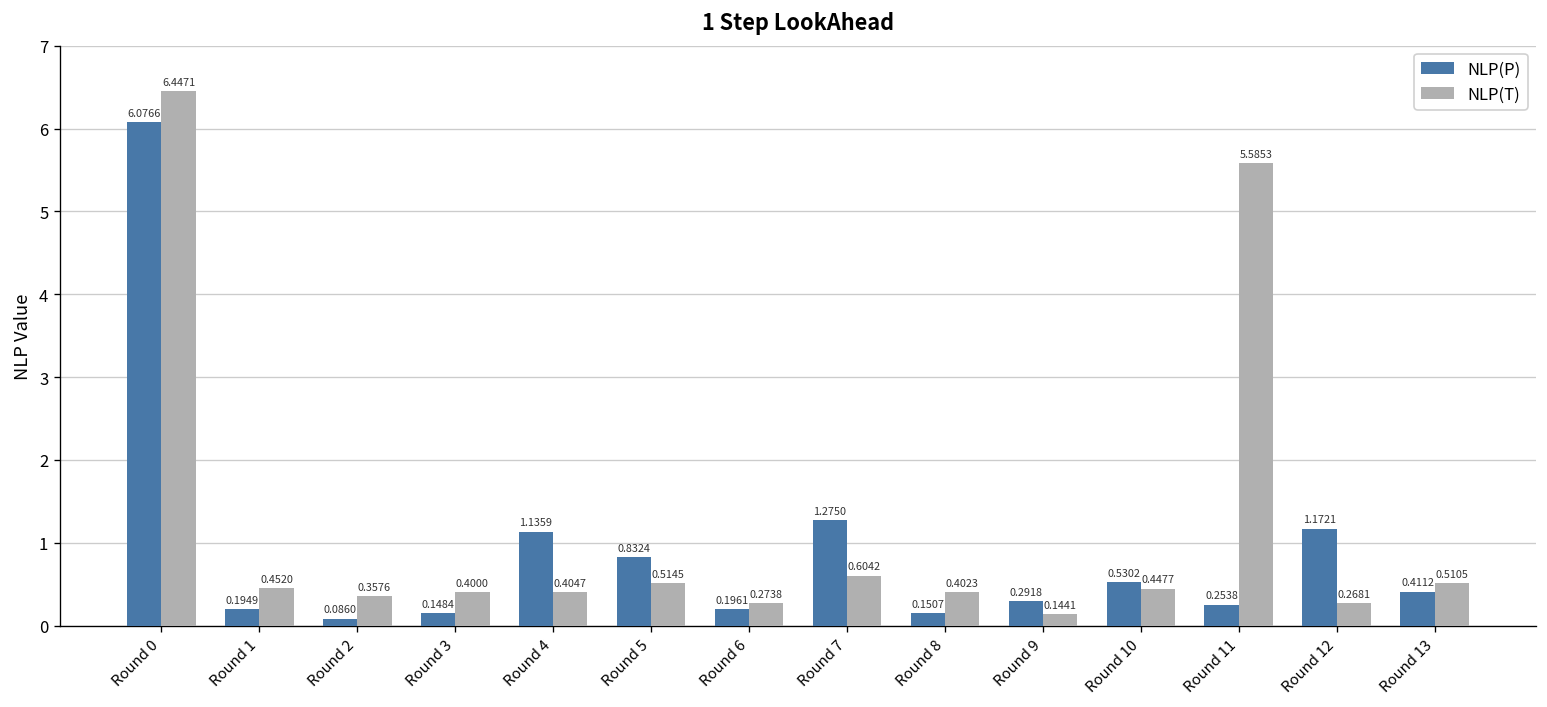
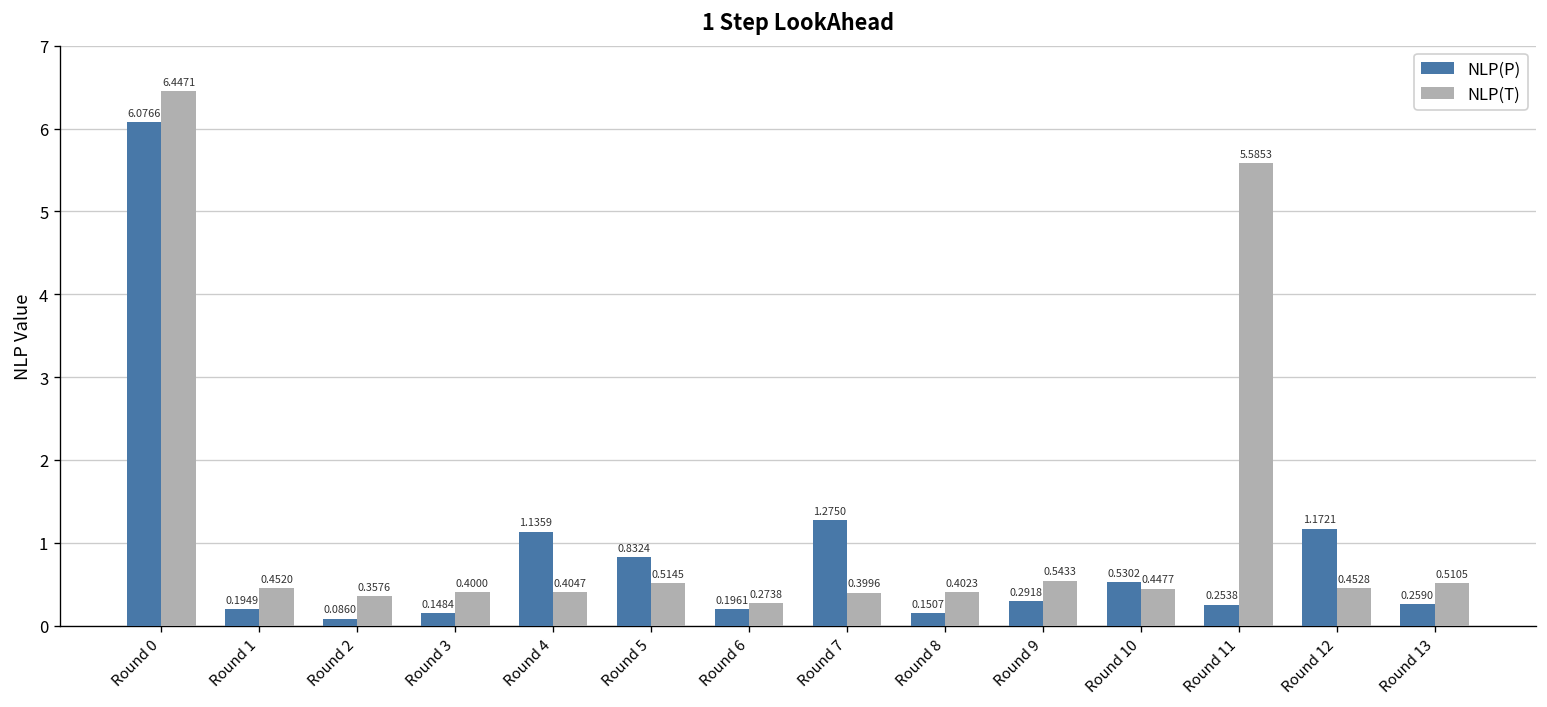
NLP(T), Round 7: 0.6042 -> 0.3996
NLP(T), Round 9: 0.1441 -> 0.5433
NLP(T), Round 12: 0.2681 -> 0.4528
NLP(P), Round 13: 0.4112 -> 0.2590
